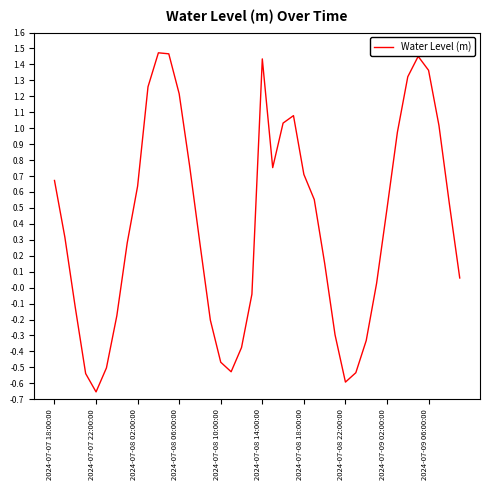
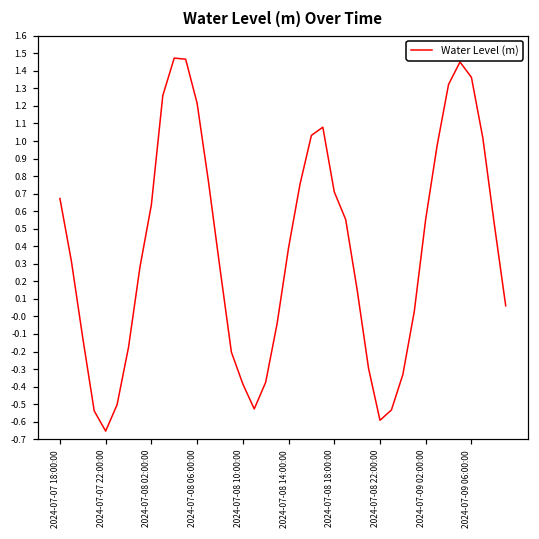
2024-07-08 10:00:00: -0.47 -> -0.38
2024-07-08 14:00:00: 1.43 -> 0.39
2024-07-09 02:00:00: 0.50 -> 0.55
